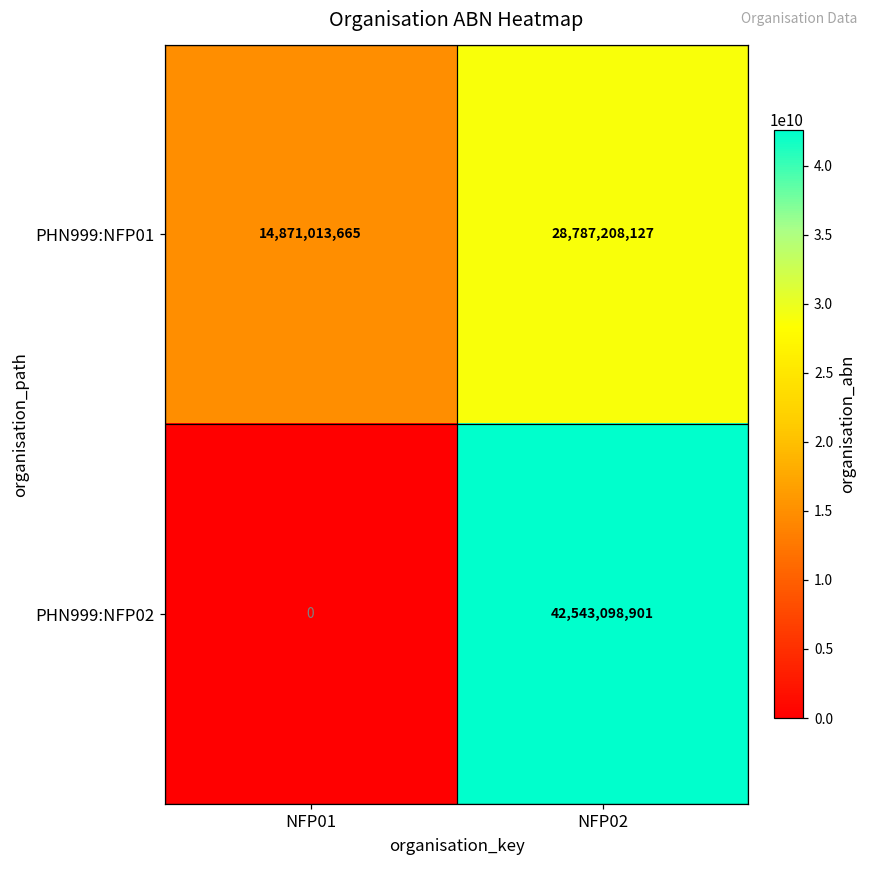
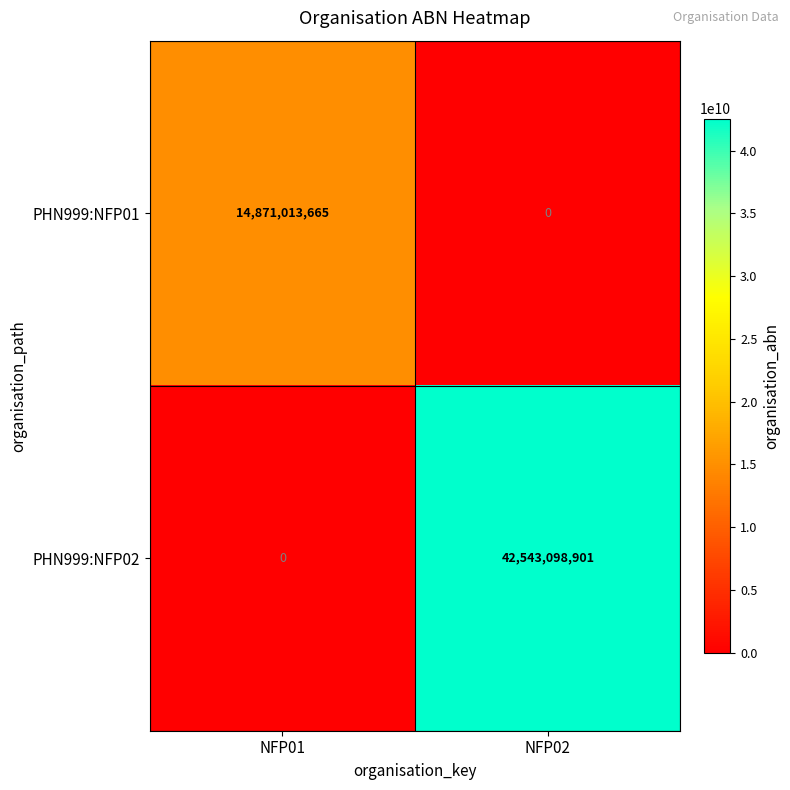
PHN999:NFP01, NFP02: 28,787,208,127 -> 0
